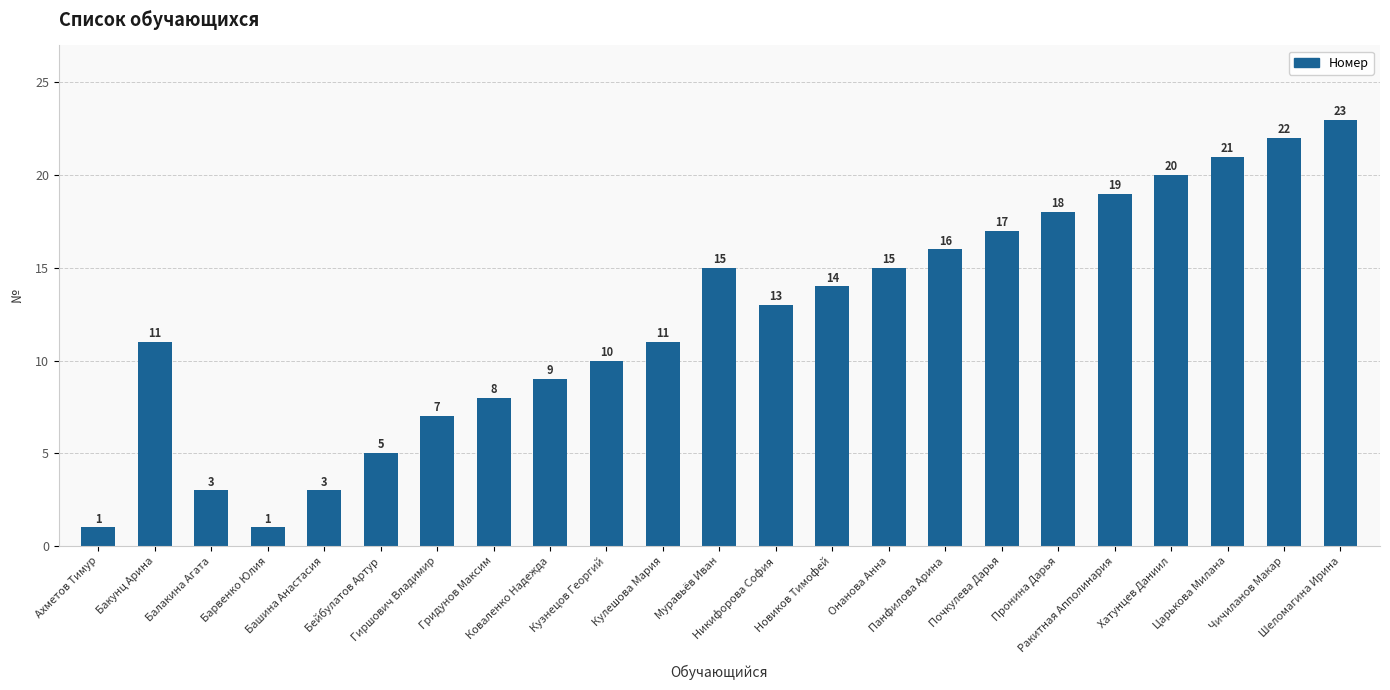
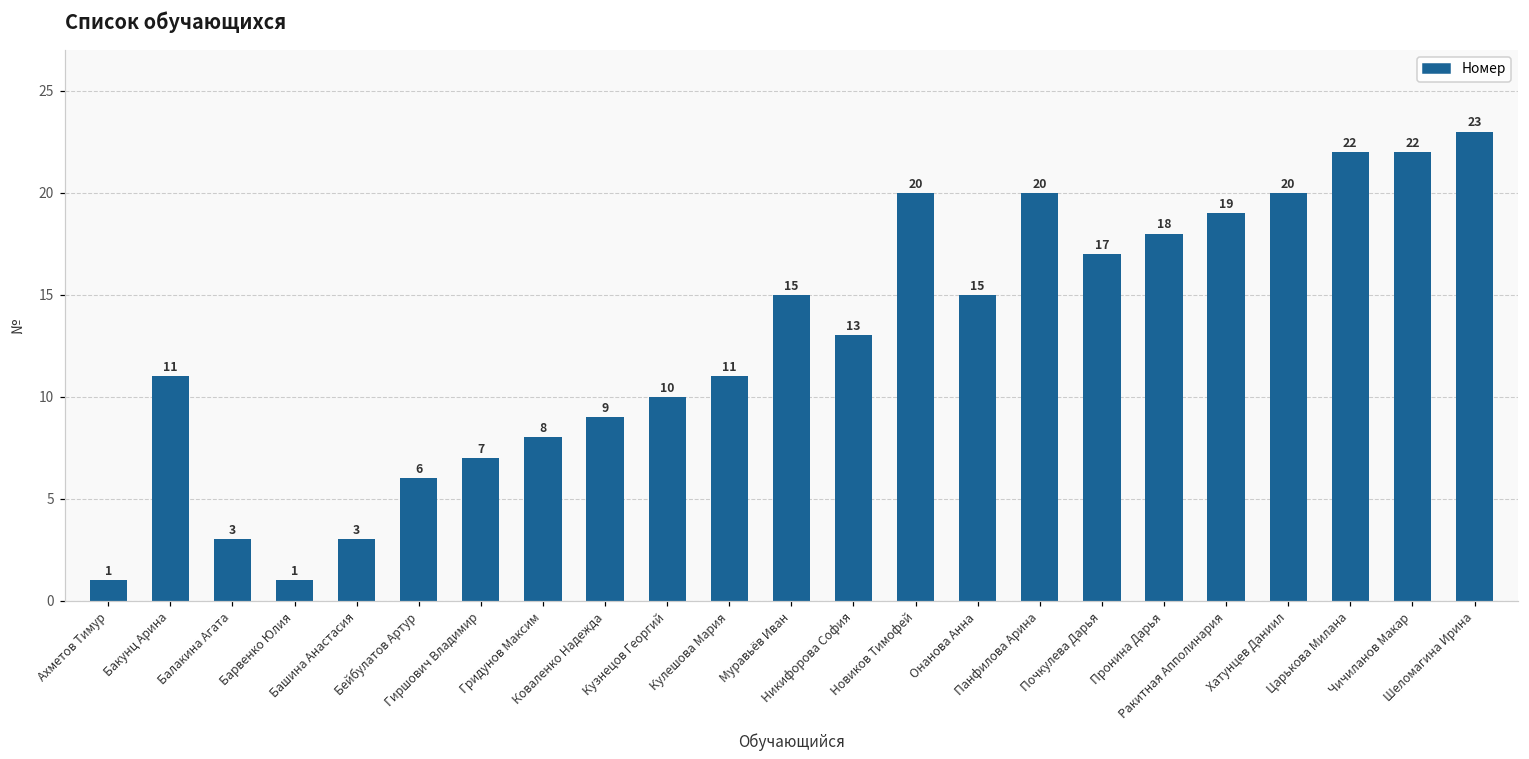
Бейбулатов Артур: 5 -> 6
Новиков Тимофей: 14 -> 20
Панфилова Арина: 16 -> 20
Царькова Милана: 21 -> 22
